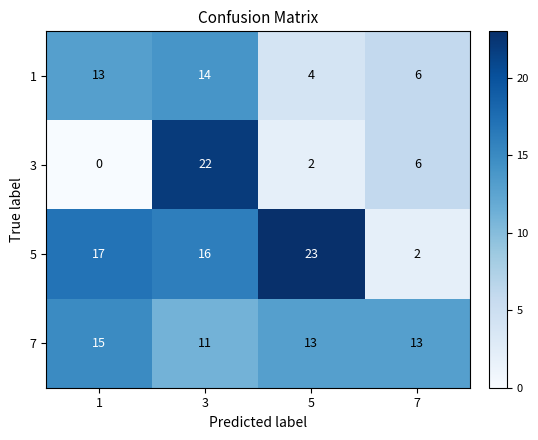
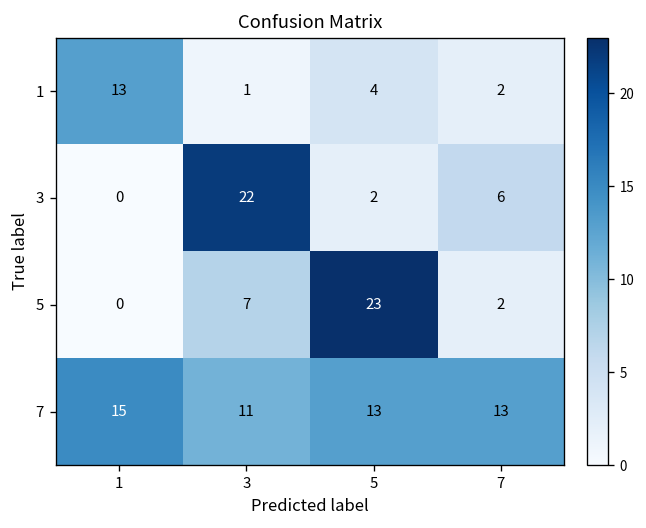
1, 3: 14 -> 1
1, 7: 6 -> 2
5, 1: 17 -> 0
5, 3: 16 -> 7
